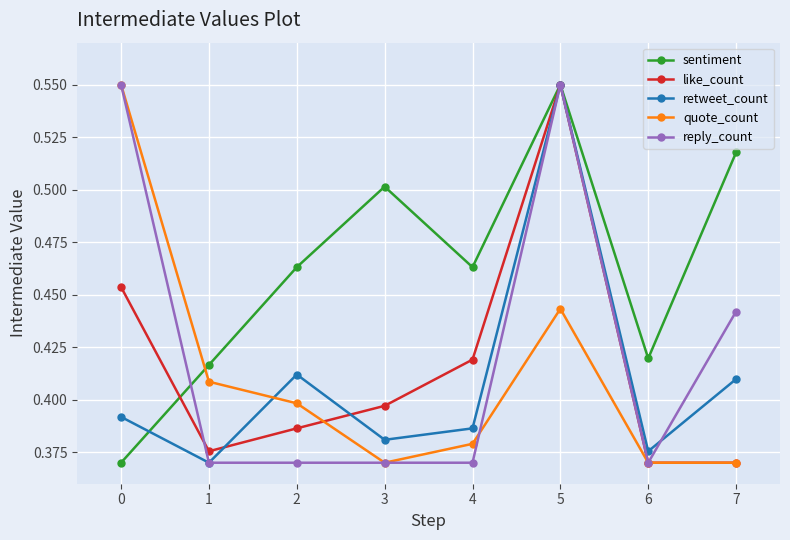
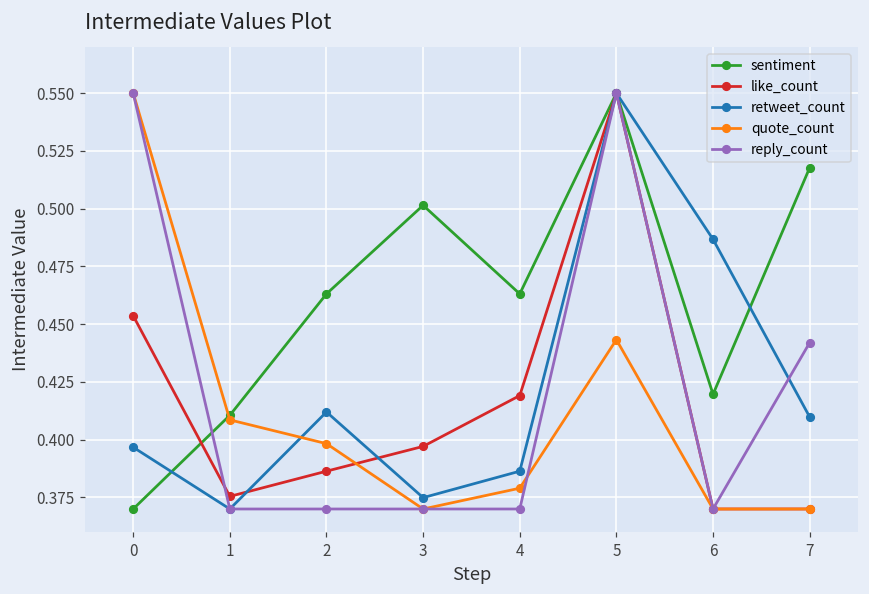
retweet_count, 0: 0.392 -> 0.397
sentiment, 1: 0.417 -> 0.411
retweet_count, 3: 0.381 -> 0.375
retweet_count, 6: 0.375 -> 0.487
